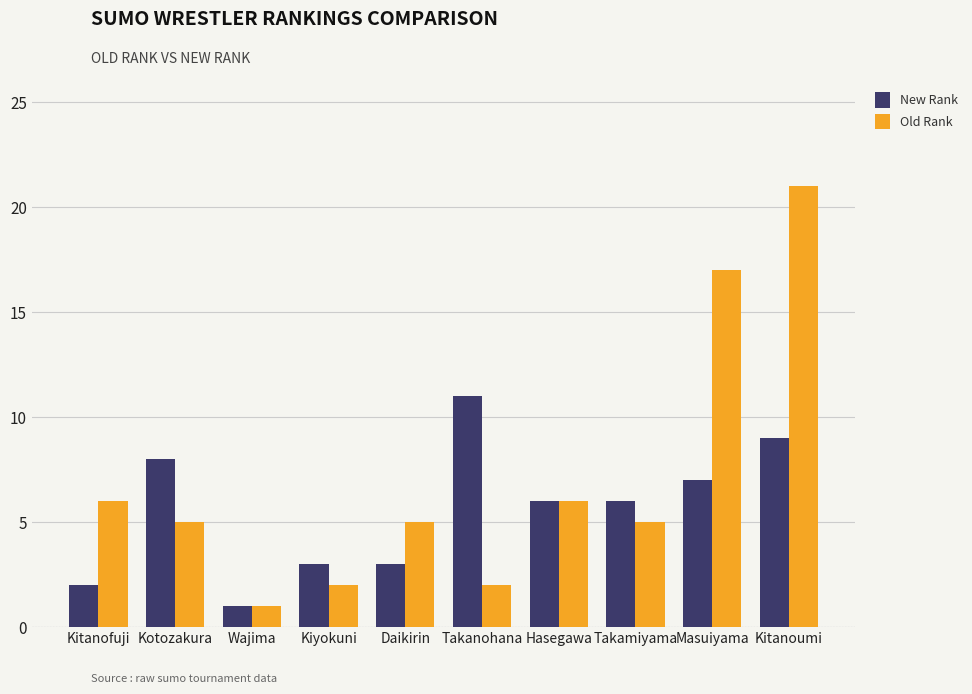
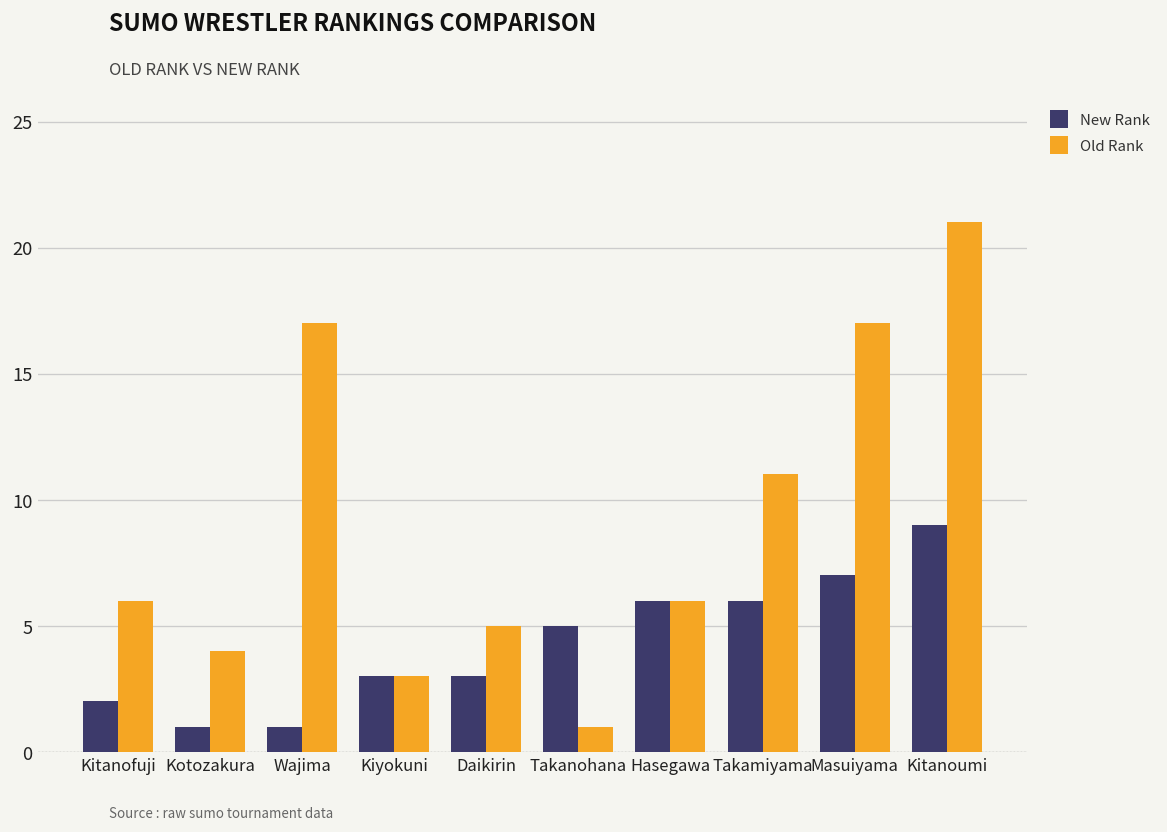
New Rank, Kotozakura: 8 -> 1
Old Rank, Kotozakura: 5 -> 4
Old Rank, Wajima: 1 -> 17
Old Rank, Kiyokuni: 2 -> 3
New Rank, Takanohana: 11 -> 5
Old Rank, Takanohana: 2 -> 1
Old Rank, Takamiyama: 5 -> 11
